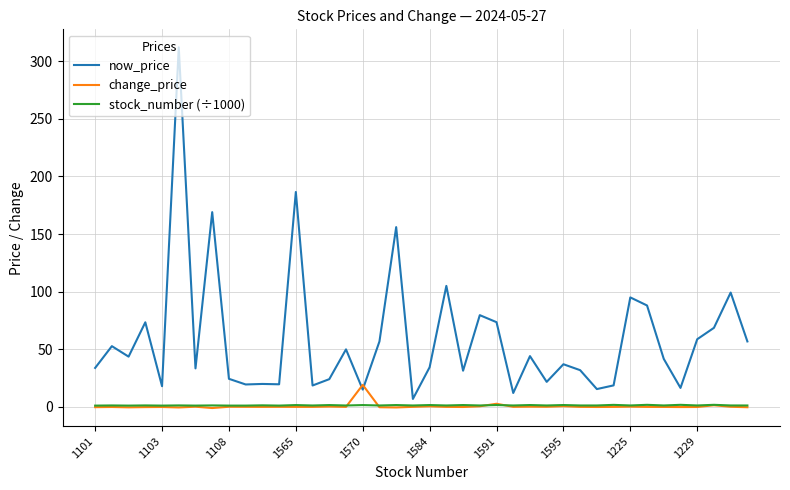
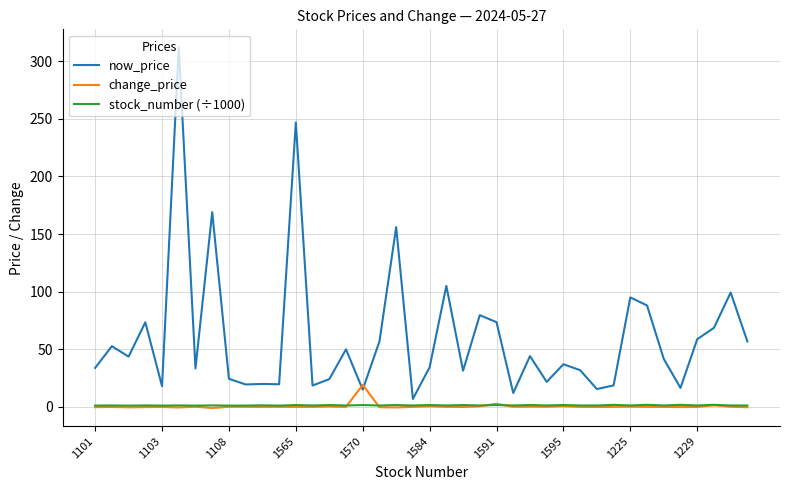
now_price, 1565: 187 -> 247
